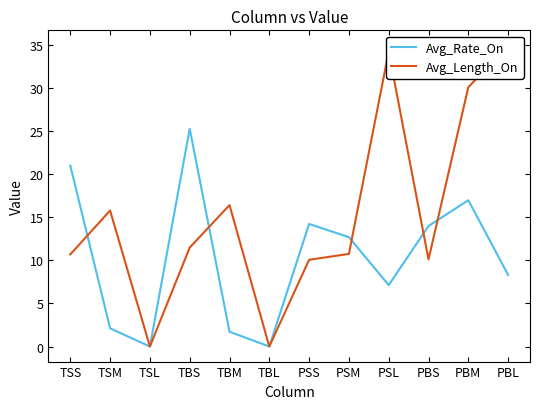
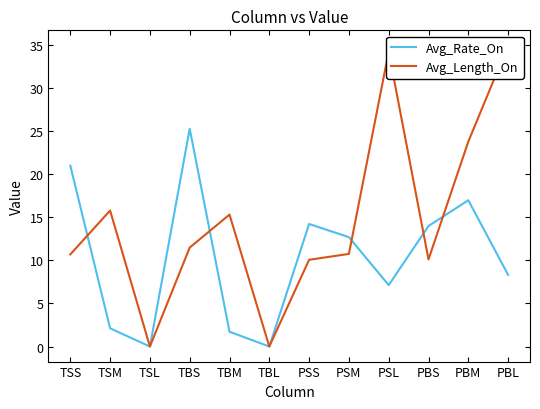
Avg_Length_On, TBM: 16 -> 15
Avg_Length_On, PBM: 30 -> 24
